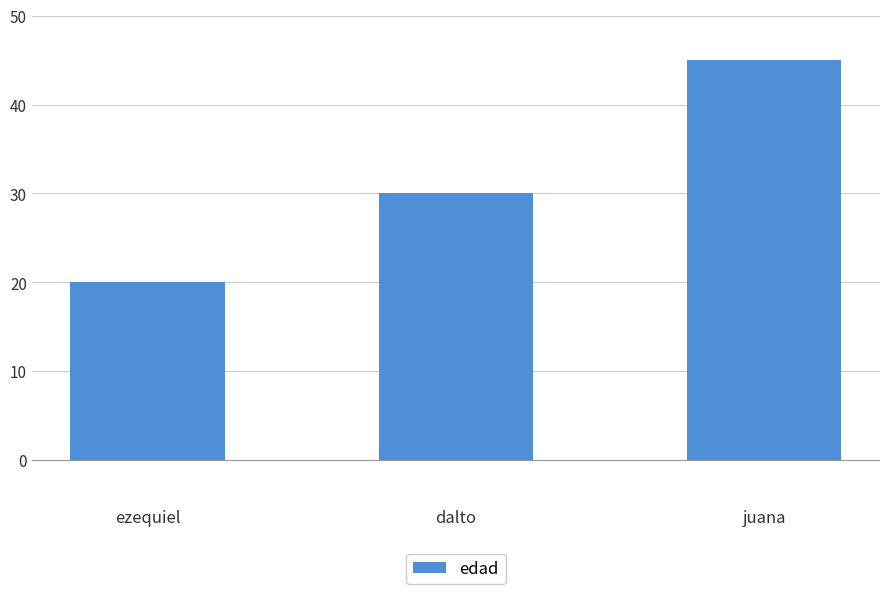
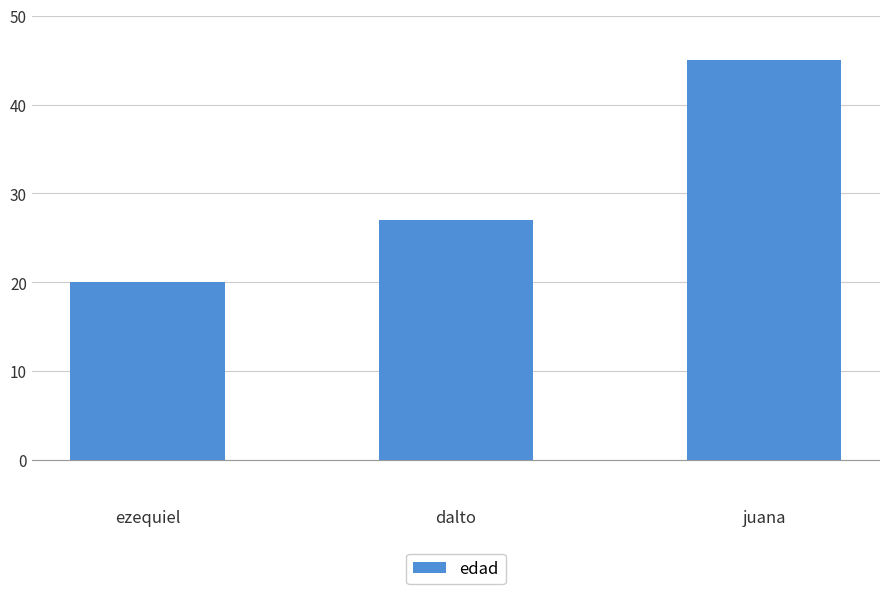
dalto: 30 -> 27
